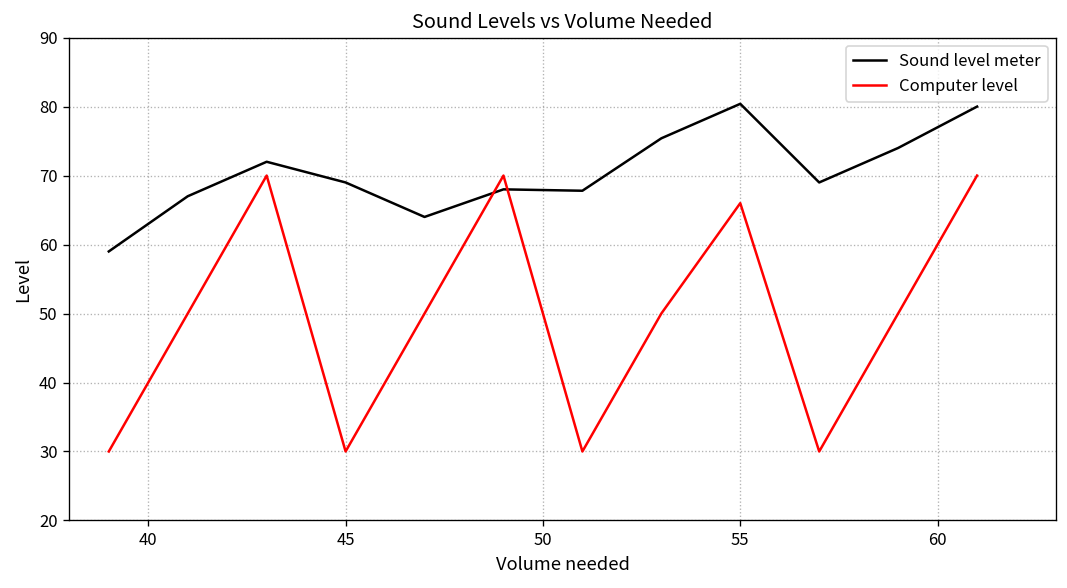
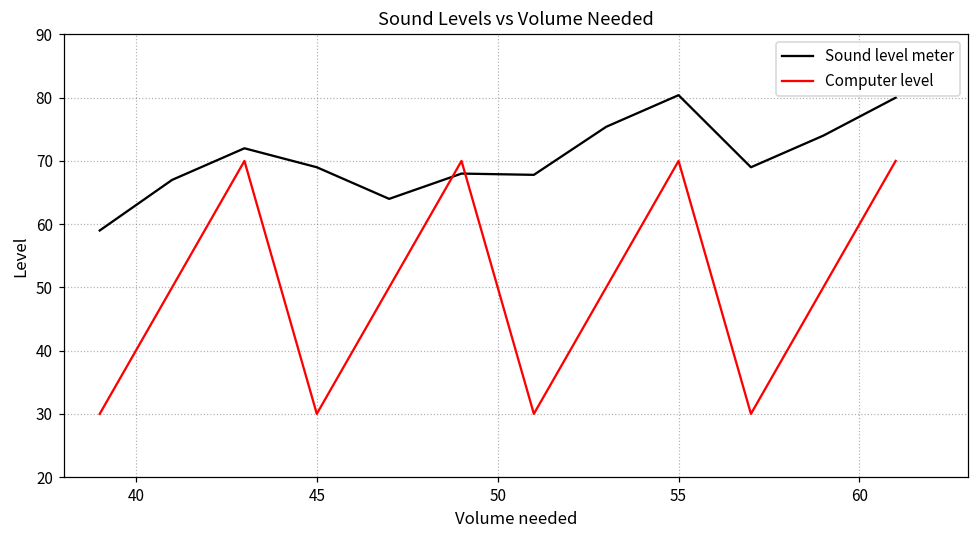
Computer level, 55: 66 -> 70
